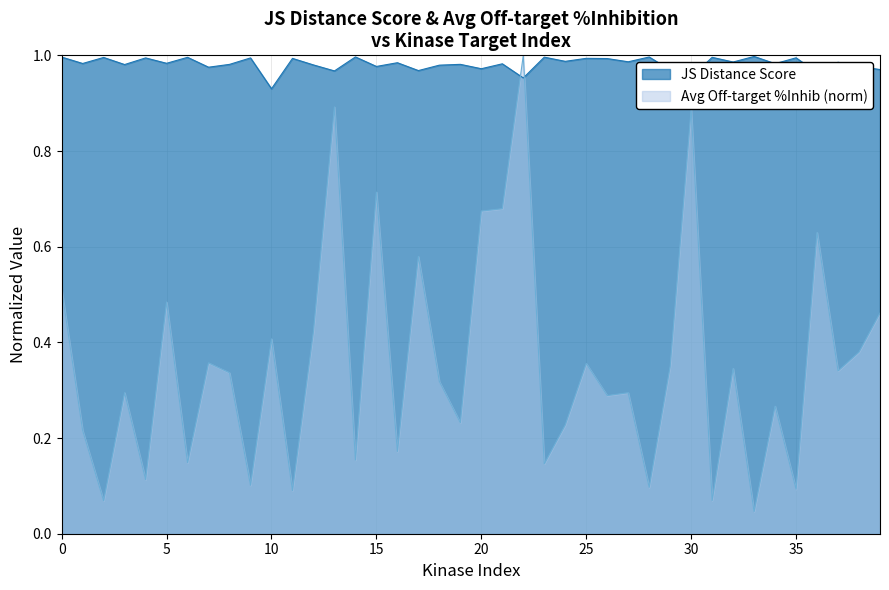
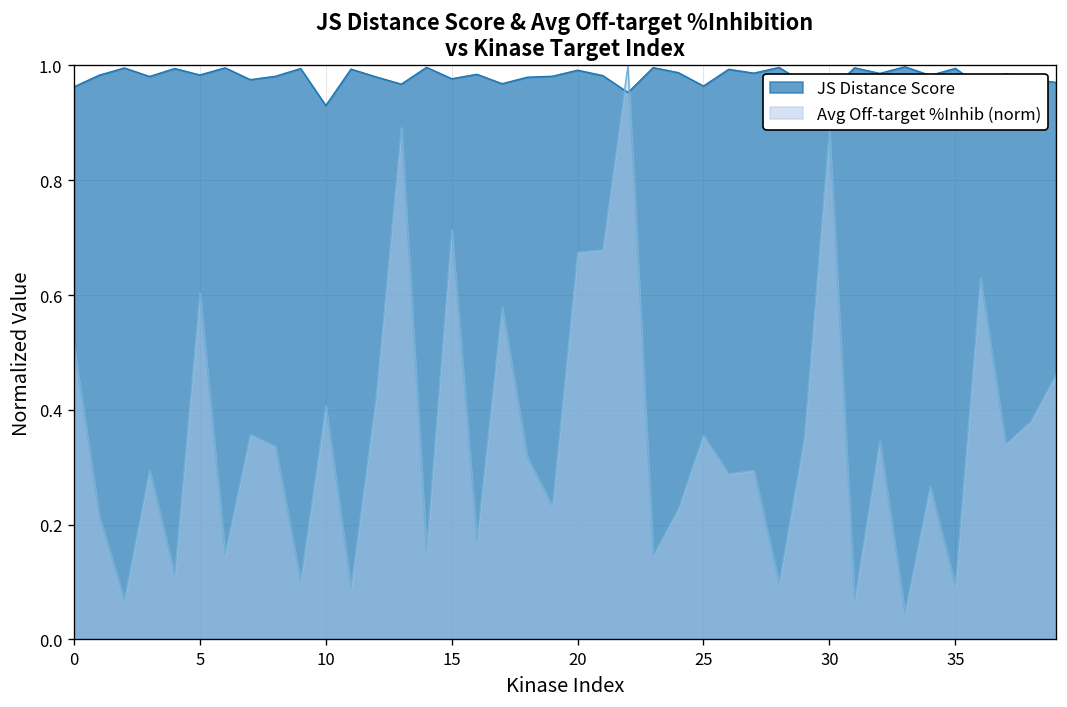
JS Distance Score, 0: 1.00 -> 0.96
Avg Off-target %Inhib (norm), 5: 0.48 -> 0.60
JS Distance Score, 20: 0.97 -> 0.99
JS Distance Score, 25: 0.99 -> 0.96
